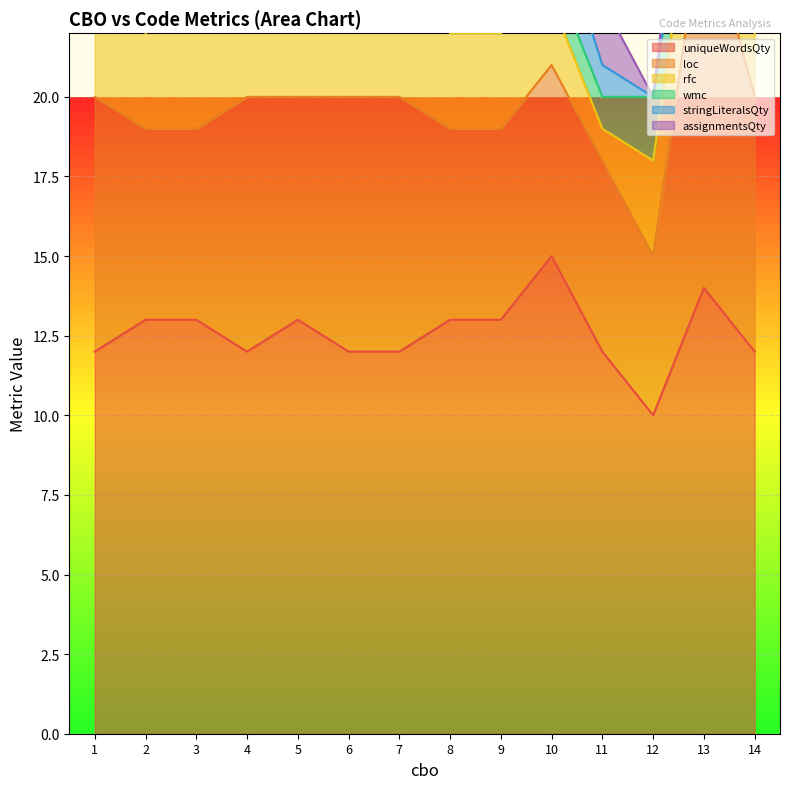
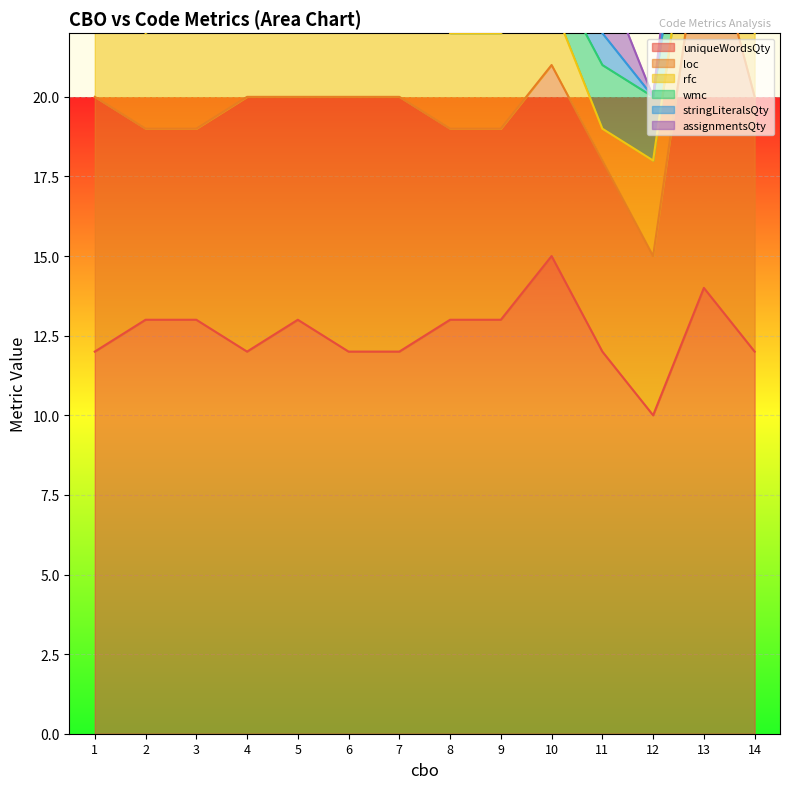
wmc, 11: 1 -> 2
